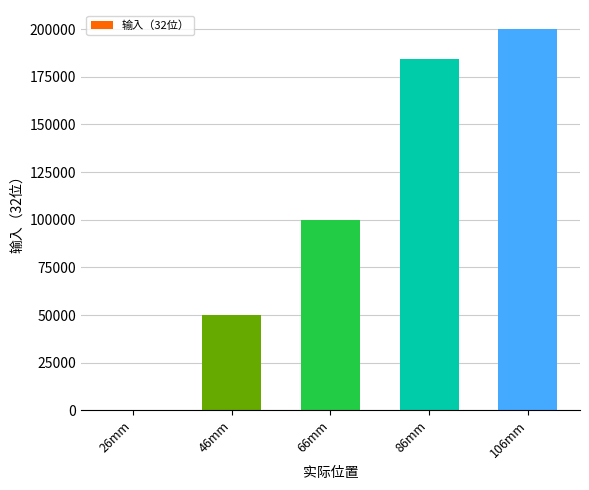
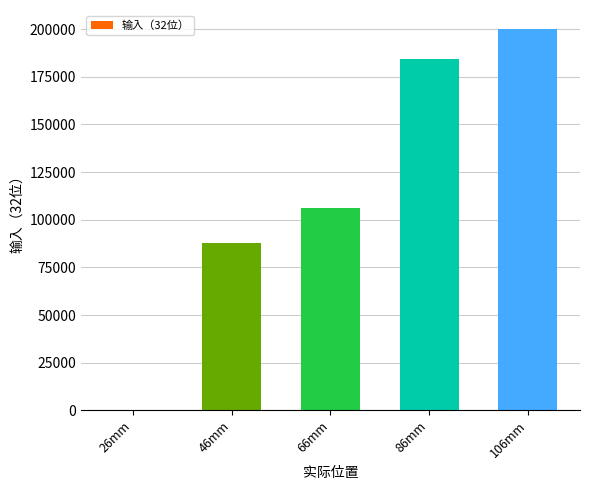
46mm: 50000 -> 88000
66mm: 100000 -> 106000
